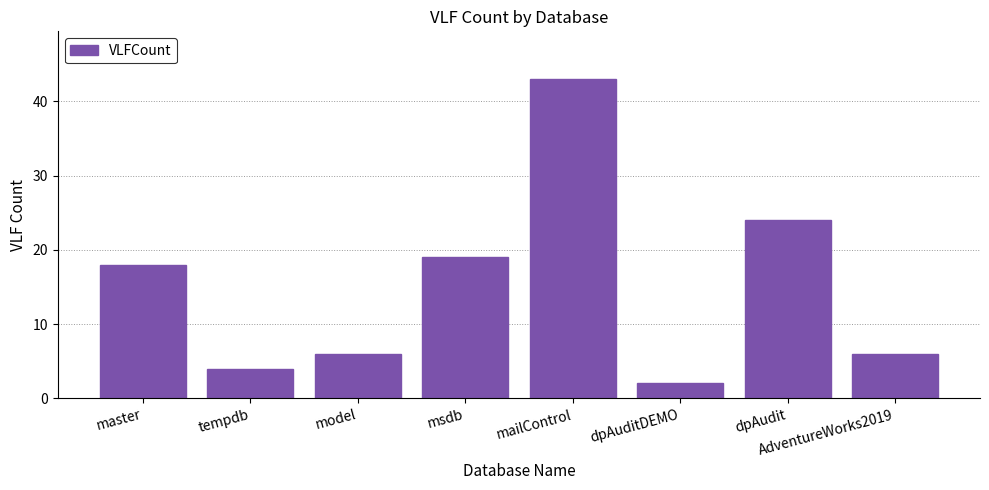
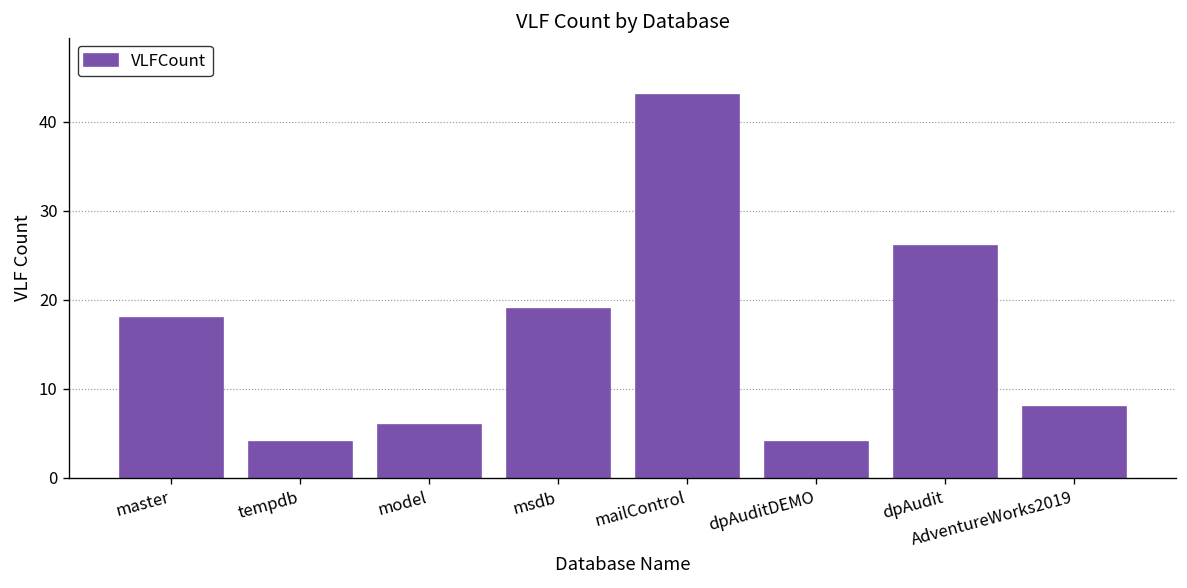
dpAuditDEMO: 2 -> 4
dpAudit: 24 -> 26
AdventureWorks2019: 6 -> 8
